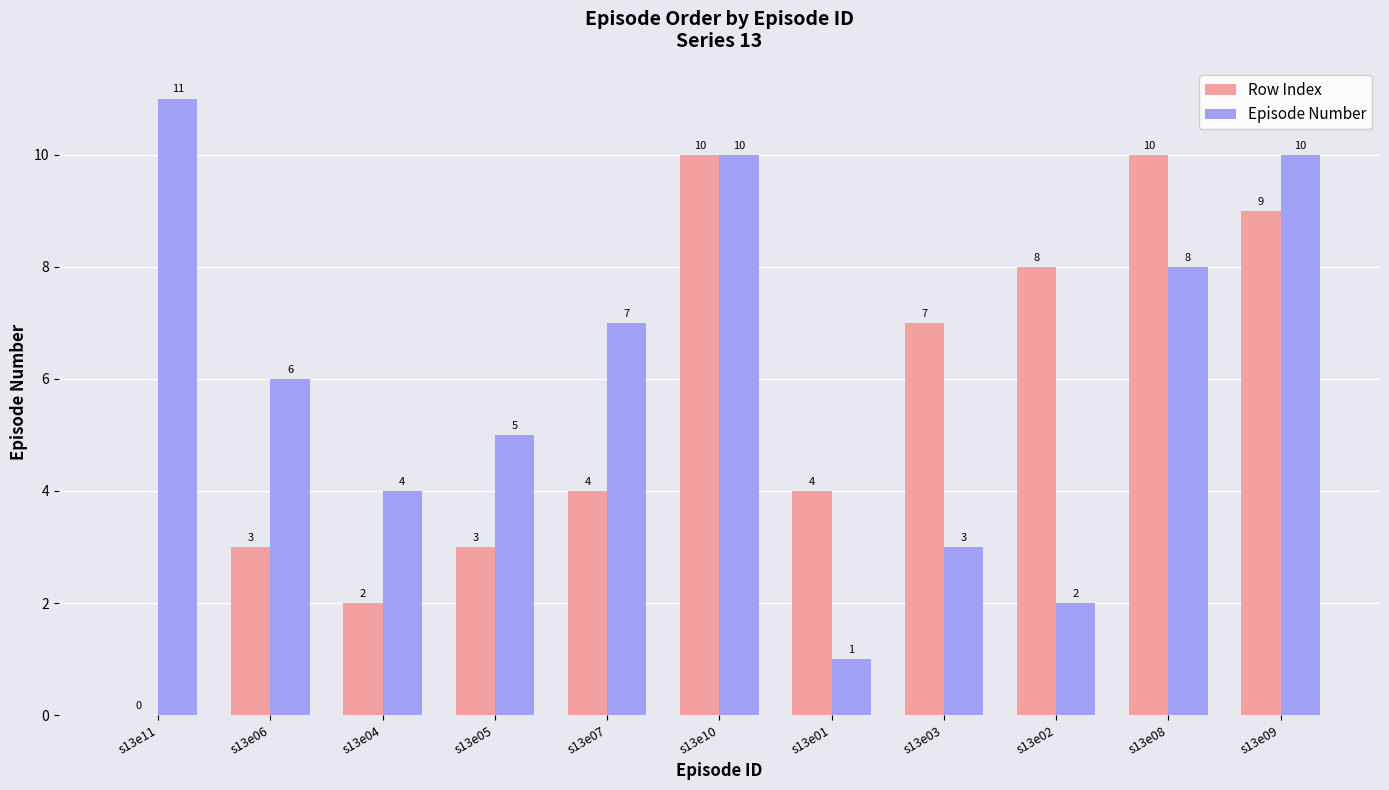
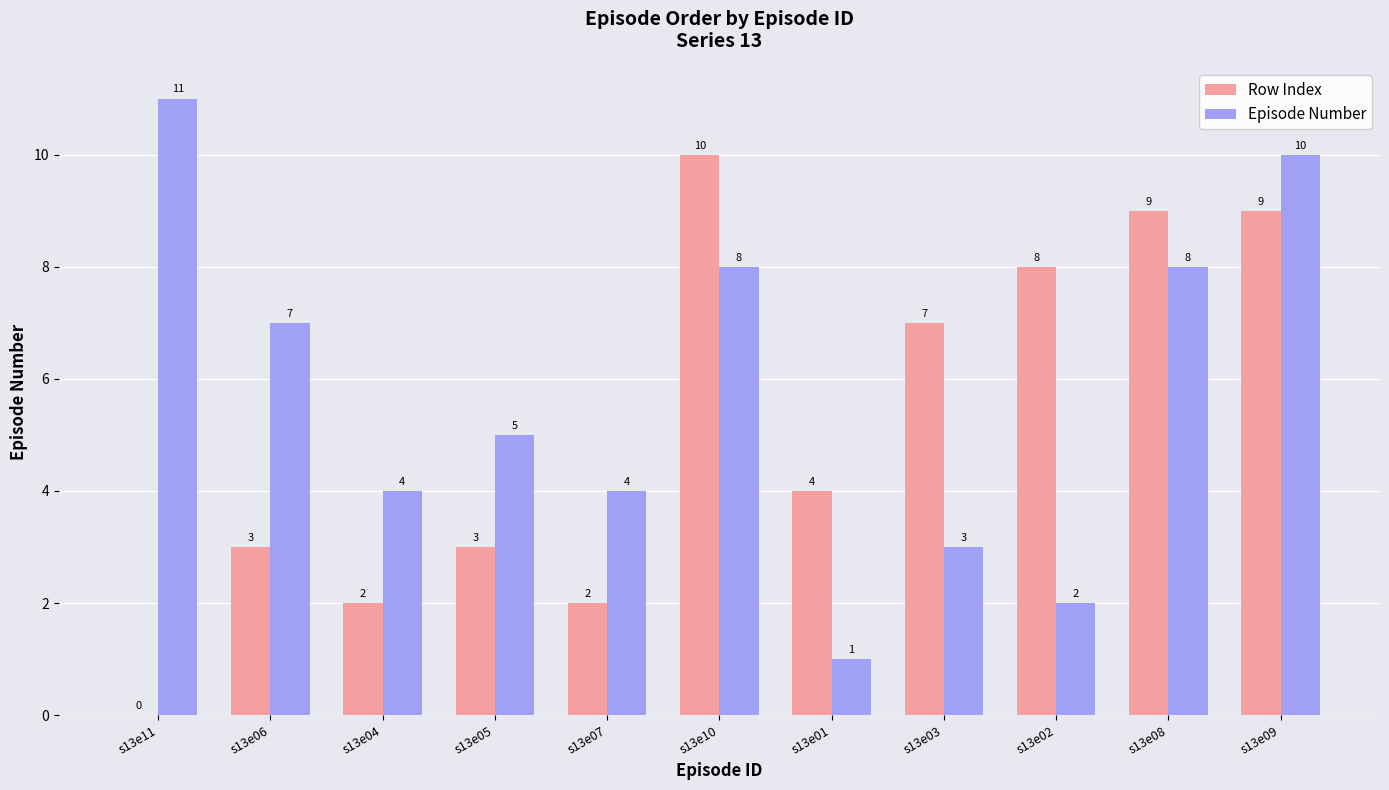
Episode Number, s13e06: 6 -> 7
Row Index, s13e07: 4 -> 2
Episode Number, s13e07: 7 -> 4
Episode Number, s13e10: 10 -> 8
Row Index, s13e08: 10 -> 9
